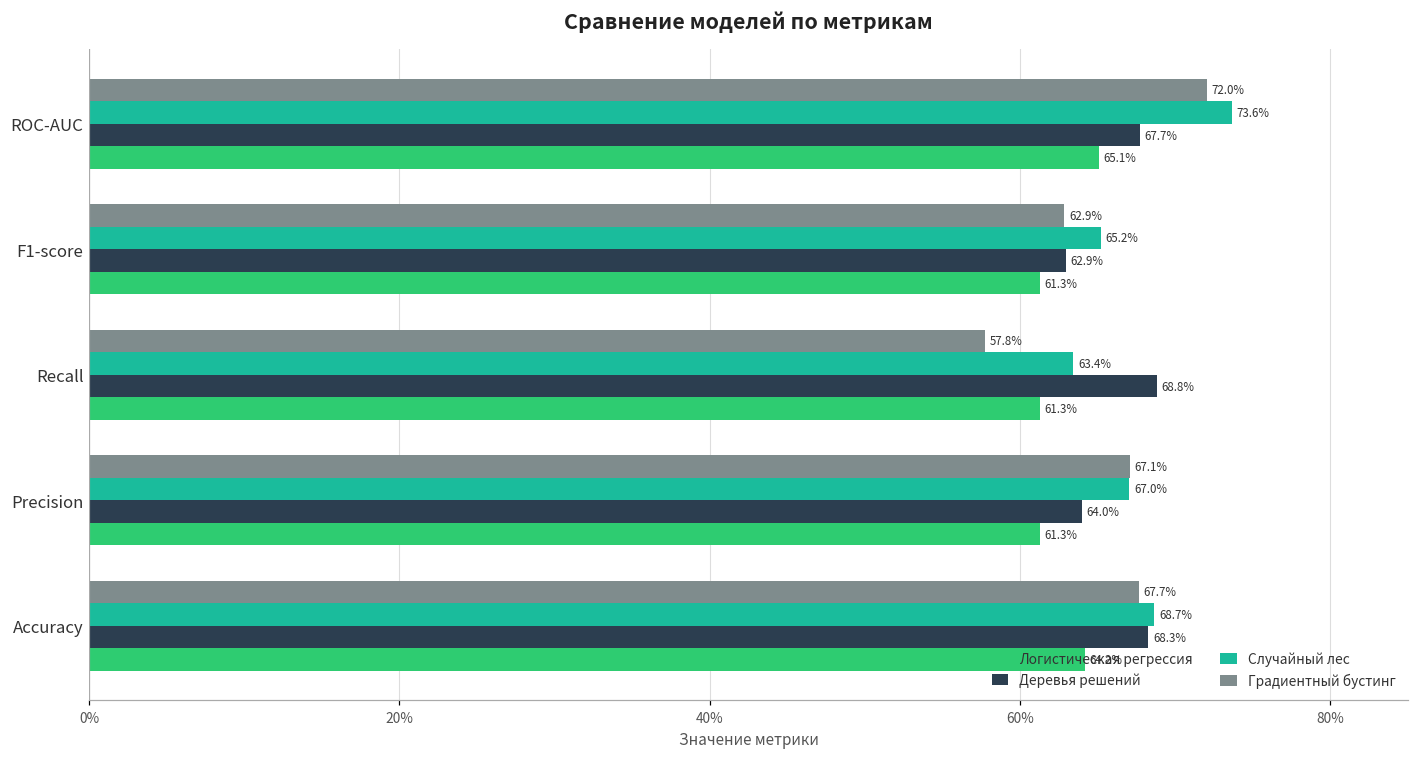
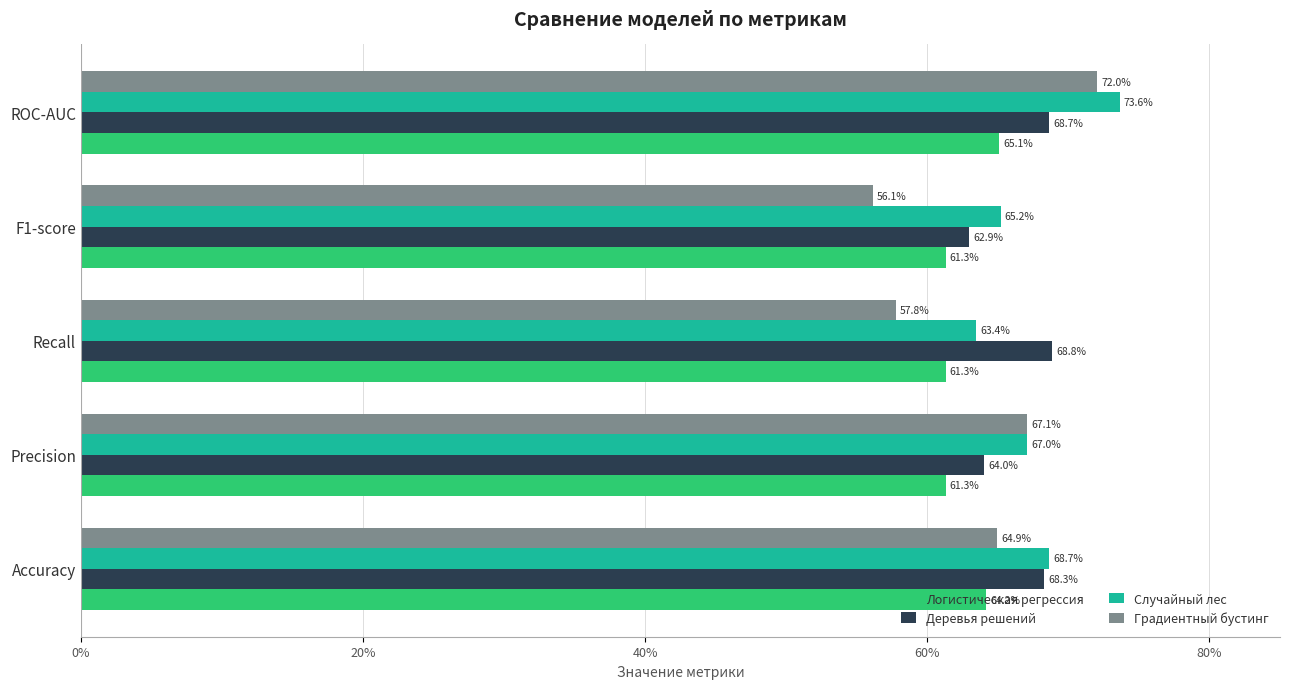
Деревья решений, ROC-AUC: 67.7% -> 68.7%
Градиентный бустинг, F1-score: 62.9% -> 56.1%
Градиентный бустинг, Accuracy: 67.7% -> 64.9%
